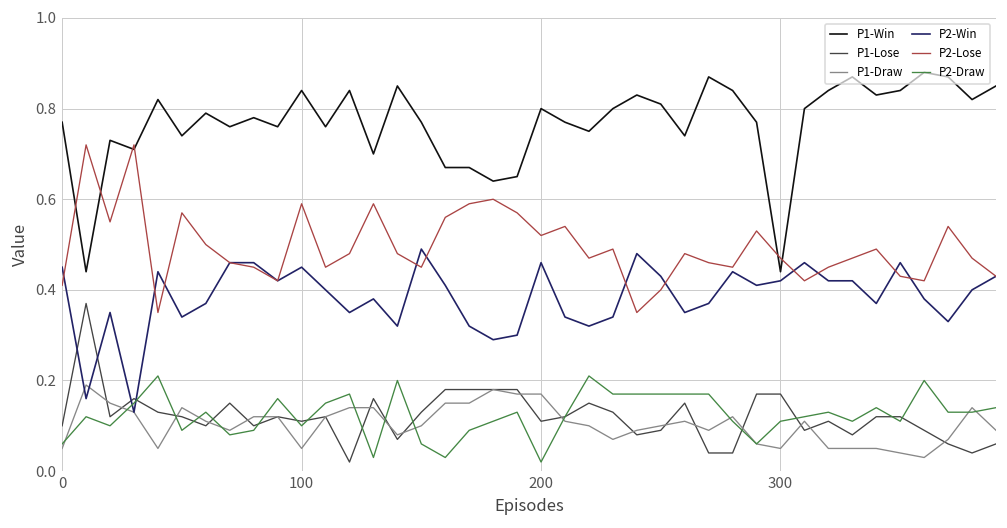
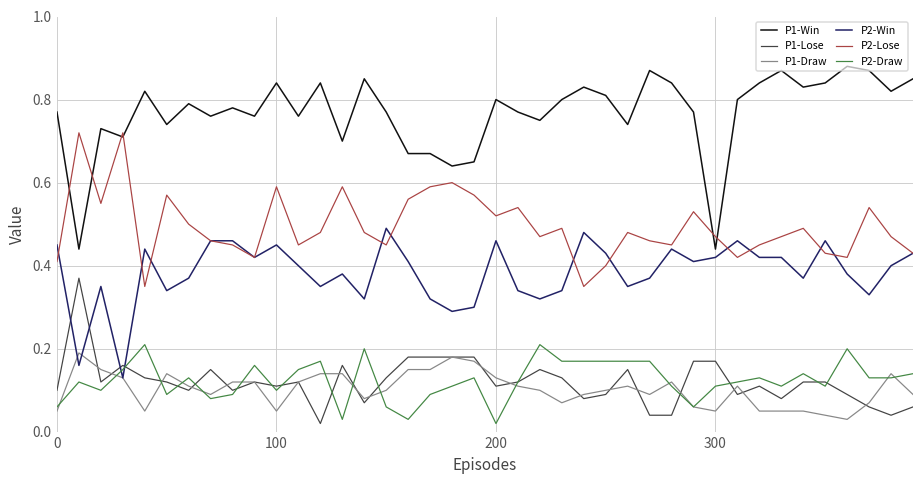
P1-Draw, 200: 0.17 -> 0.13
